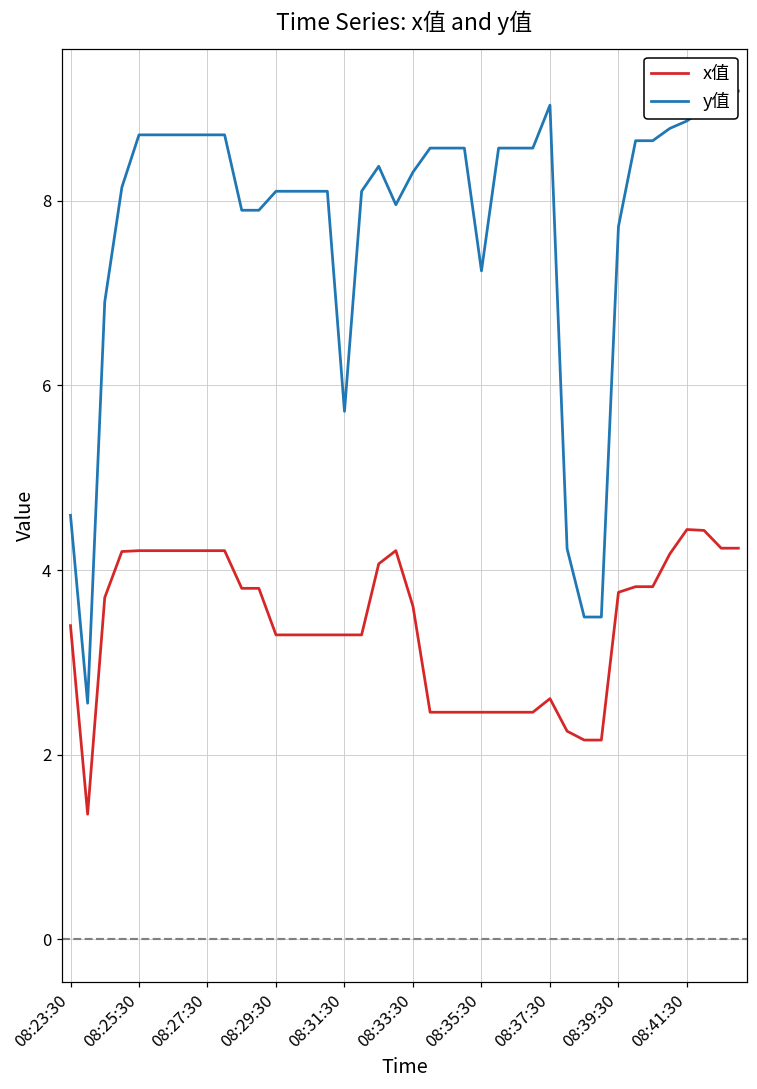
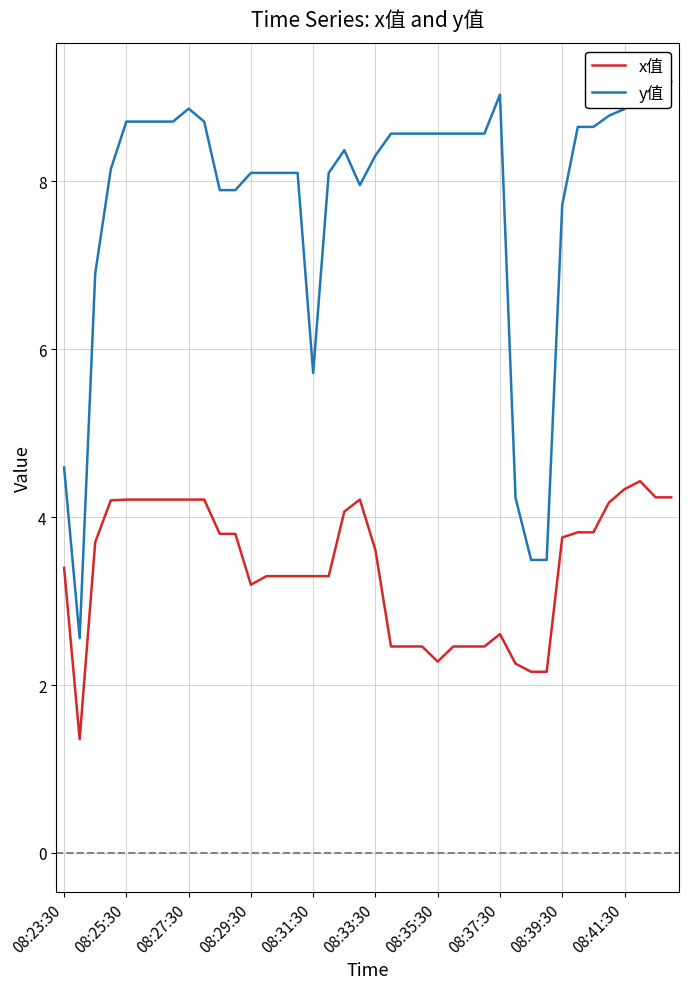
y值, 08:27:30: 8.7 -> 8.9
x值, 08:29:30: 3.3 -> 3.2
x值, 08:35:30: 2.5 -> 2.3
y值, 08:35:30: 7.2 -> 8.6
x值, 08:41:30: 4.4 -> 4.3
